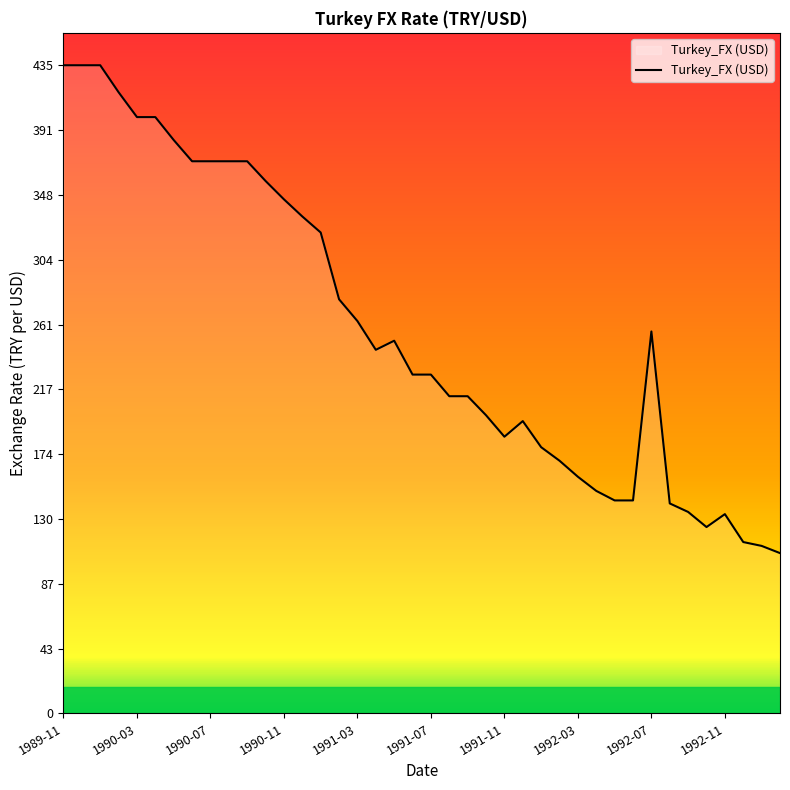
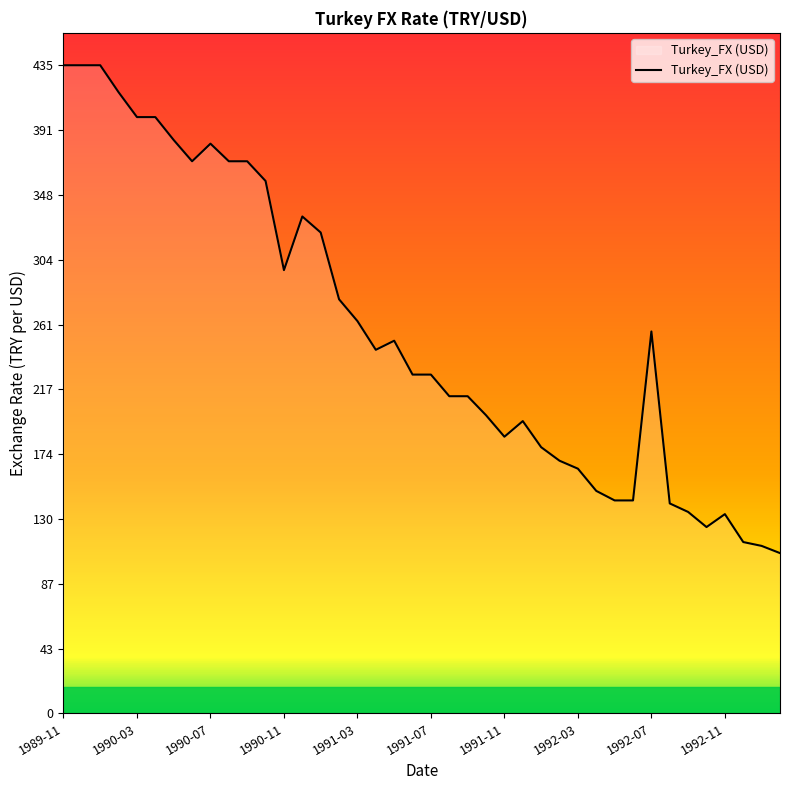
1990-07: 370 -> 382
1990-11: 345 -> 297
1992-03: 159 -> 164
